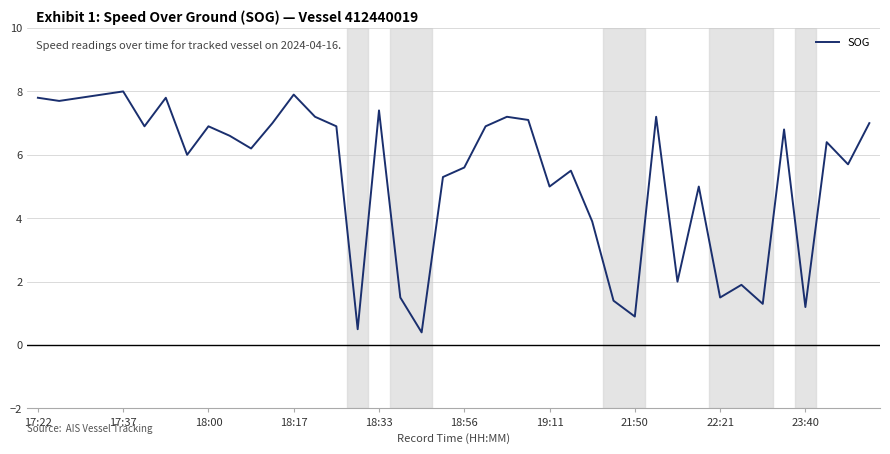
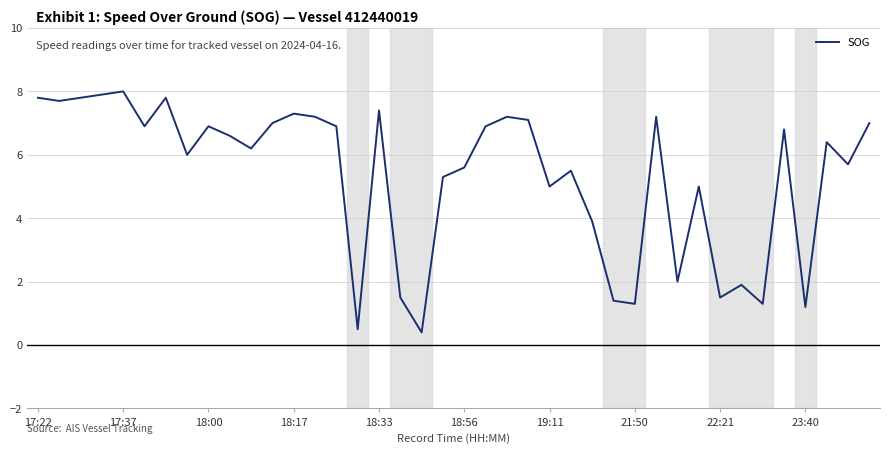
18:17: 7.9 -> 7.3
21:50: 0.9 -> 1.3
